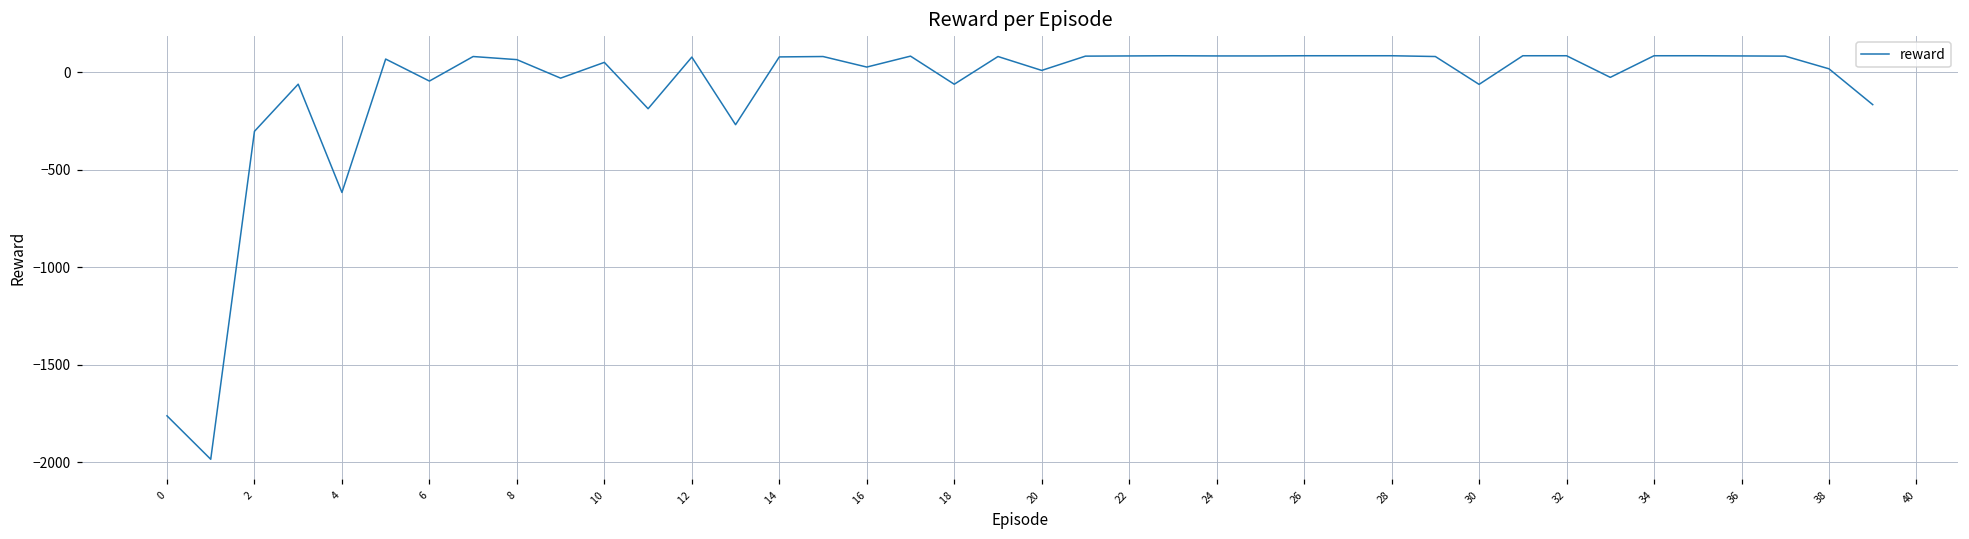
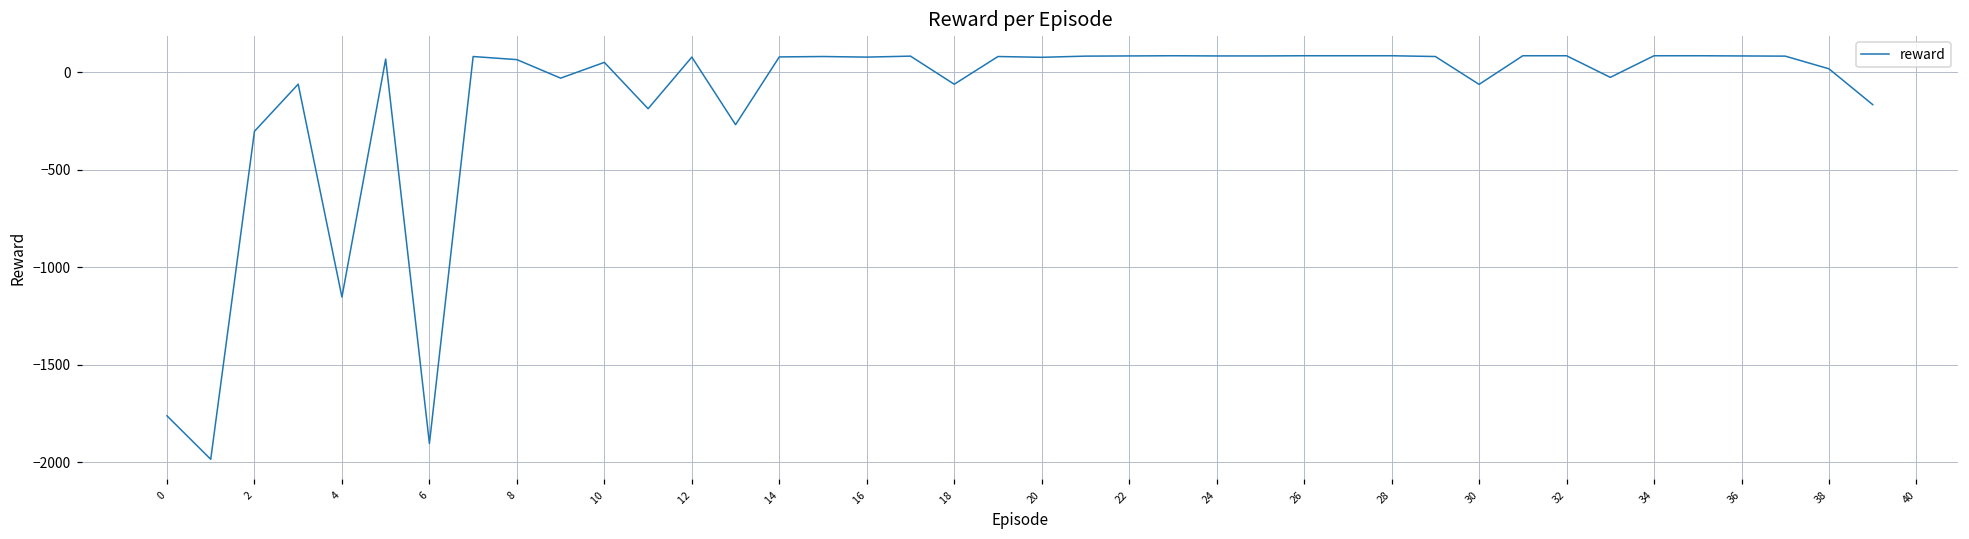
4: -620 -> -1150
6: -40 -> -1900
16: 30 -> 80
20: 10 -> 80
